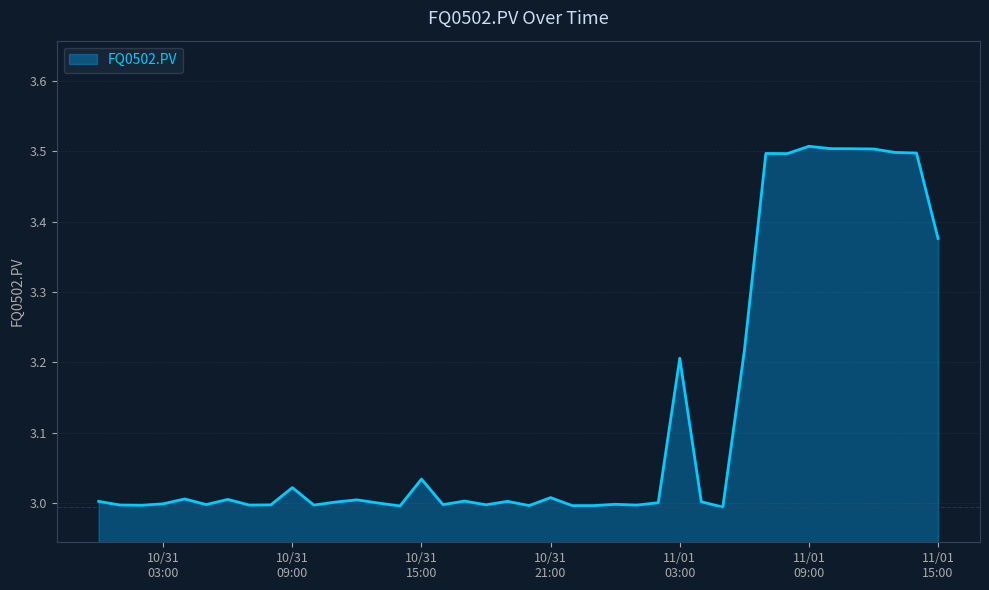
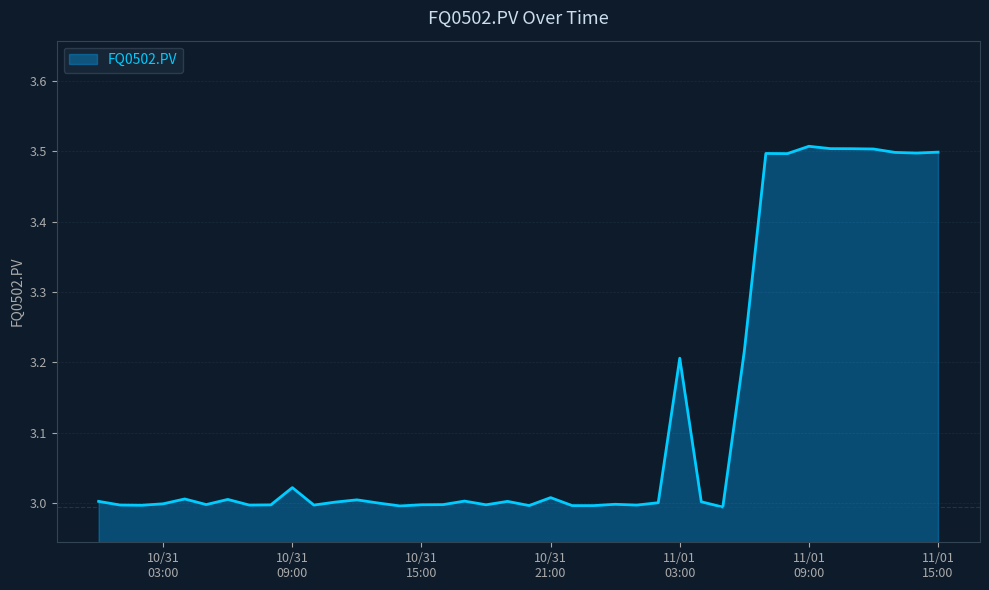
10/31 15:00: 3.03 -> 3.00
11/01 15:00: 3.38 -> 3.50
